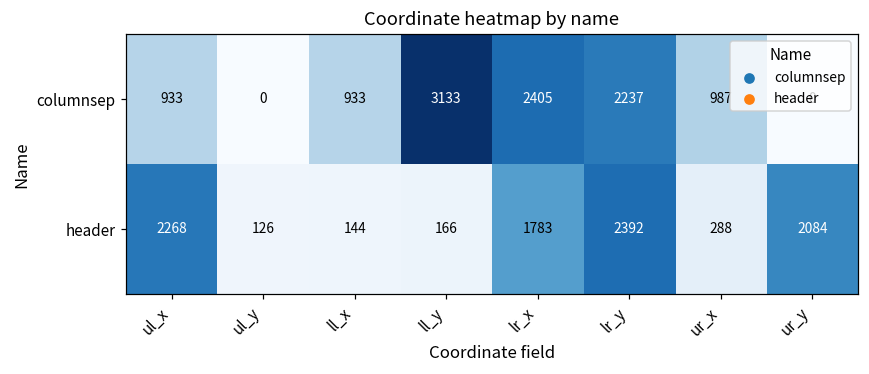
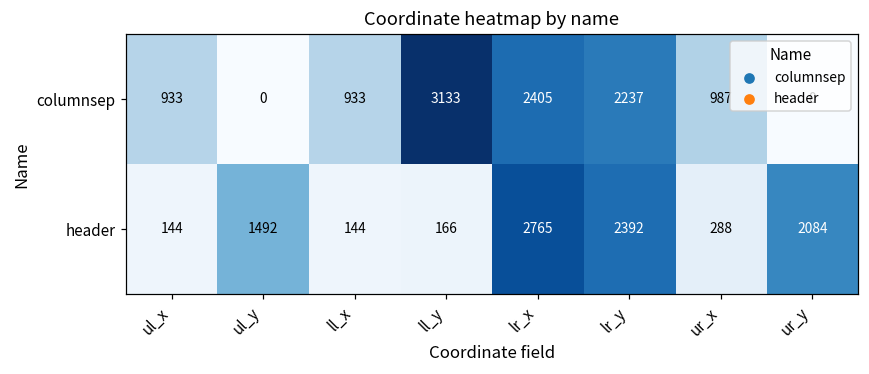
header, ul_x: 2268 -> 144
header, ul_y: 126 -> 1492
header, lr_x: 1783 -> 2765
